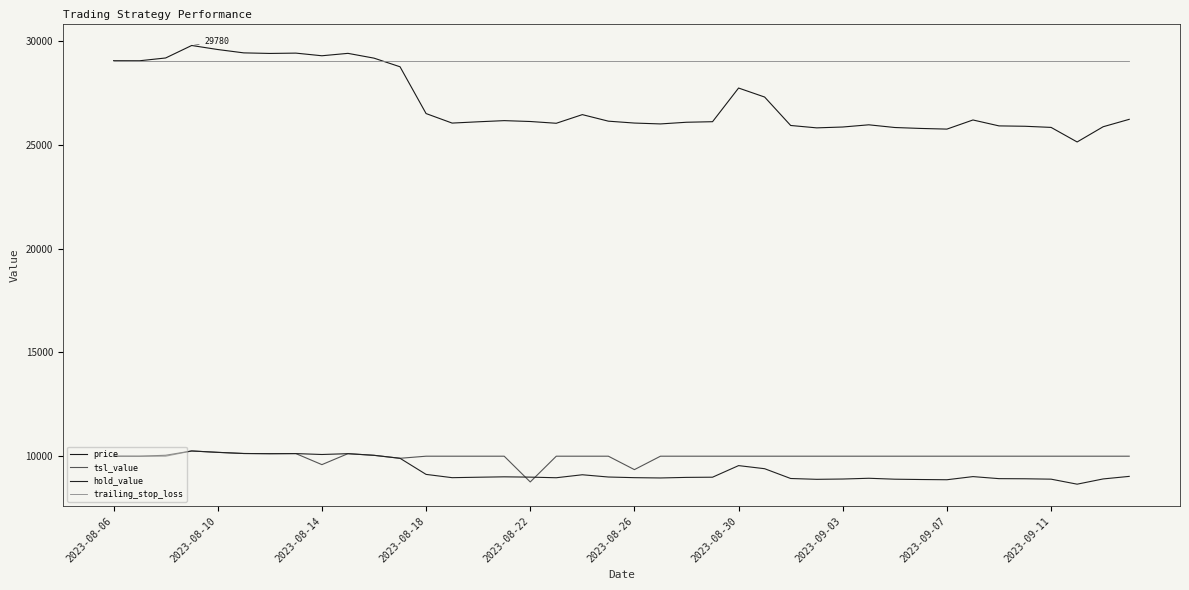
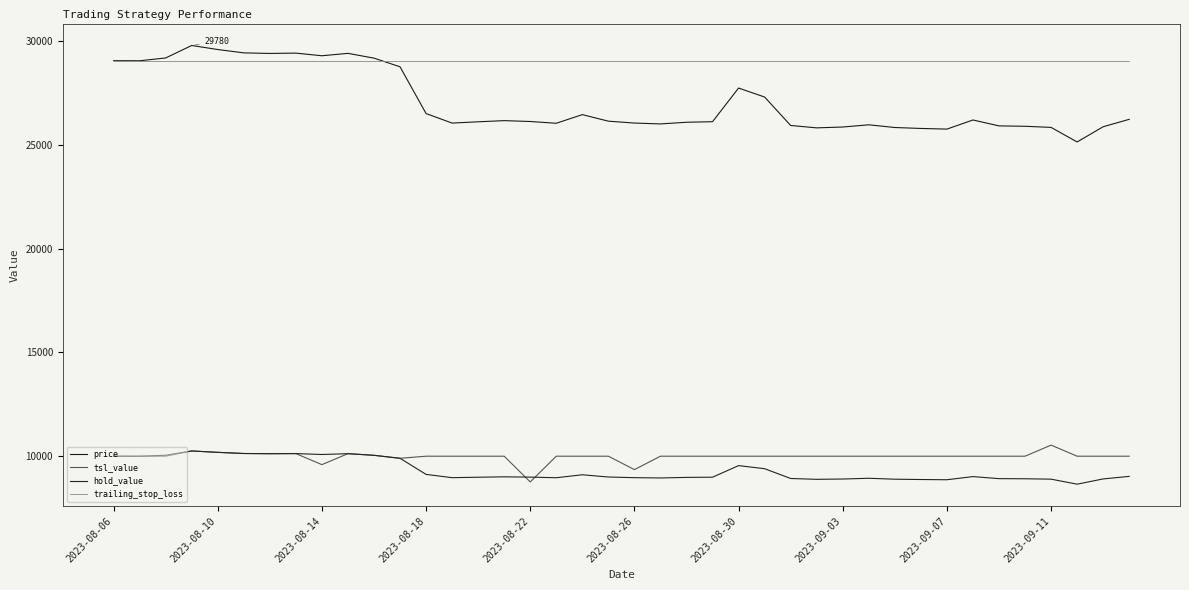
tsl_value, 2023-09-11: 10000 -> 10500
